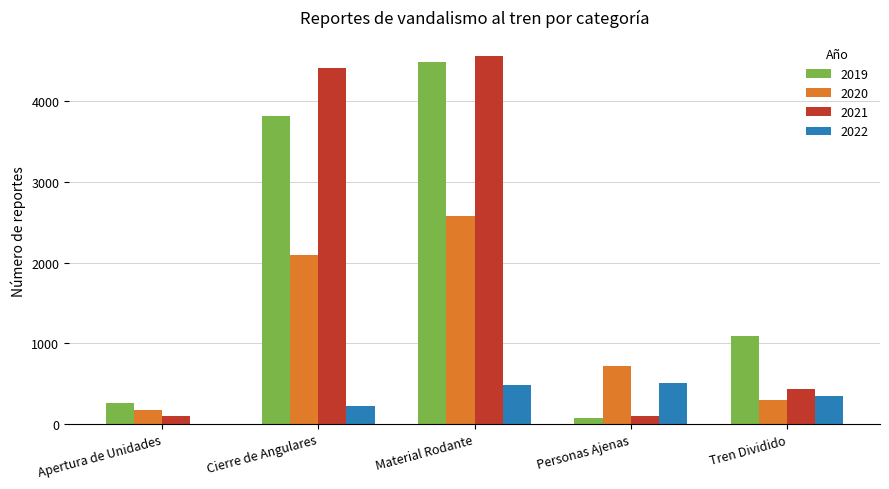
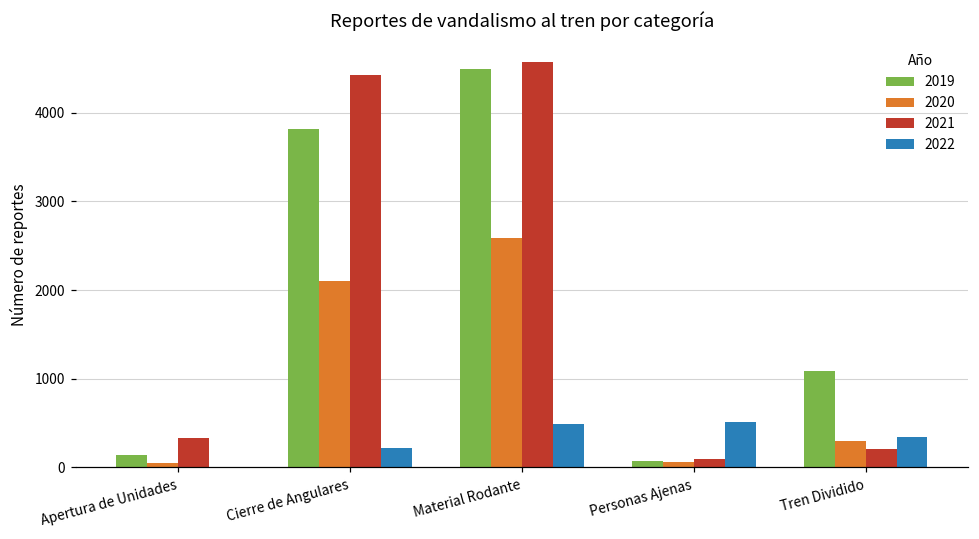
2019, Apertura de Unidades: 300 -> 100
2020, Apertura de Unidades: 200 -> 100
2021, Apertura de Unidades: 100 -> 300
2020, Personas Ajenas: 700 -> 100
2021, Tren Dividido: 400 -> 200
